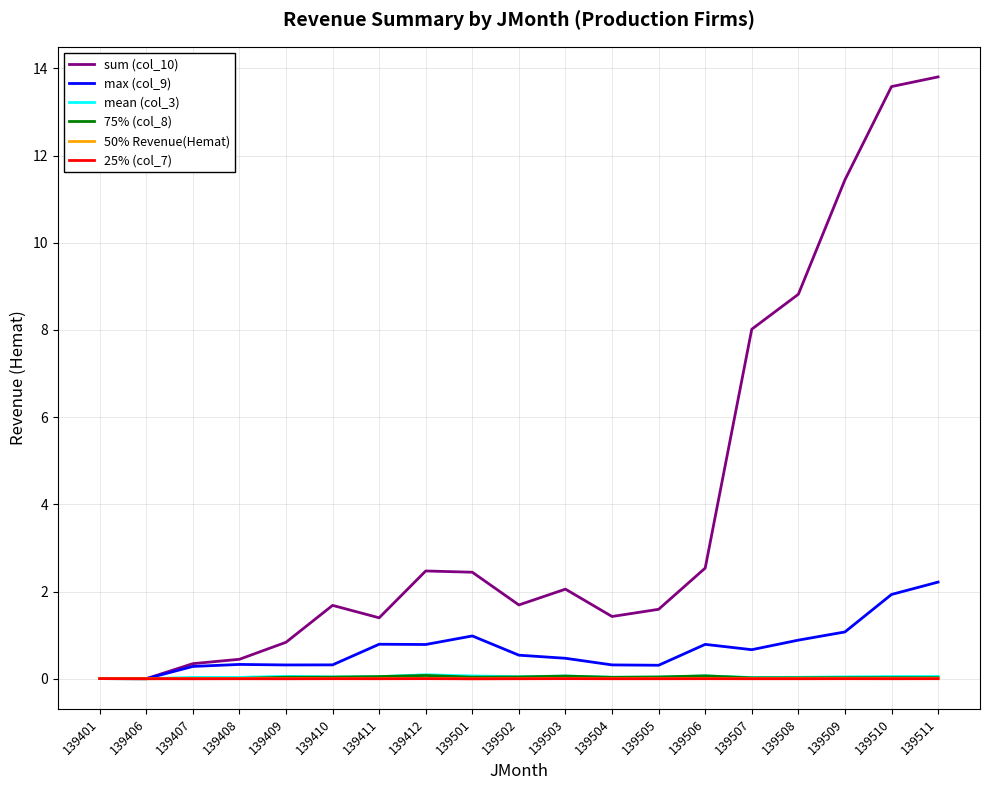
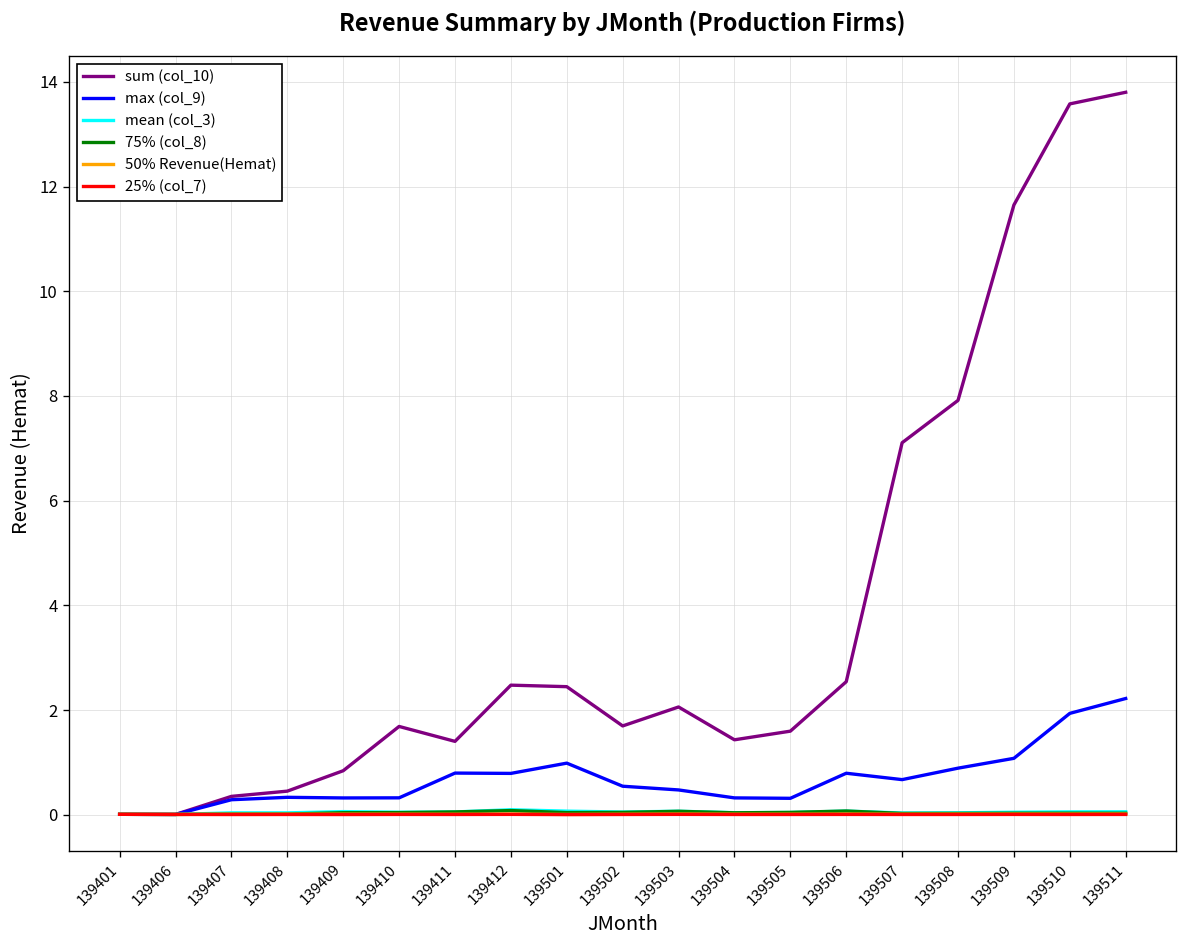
sum (col_10), 139507: 8.0 -> 7.1
sum (col_10), 139508: 8.8 -> 7.9
sum (col_10), 139509: 11.4 -> 11.7
